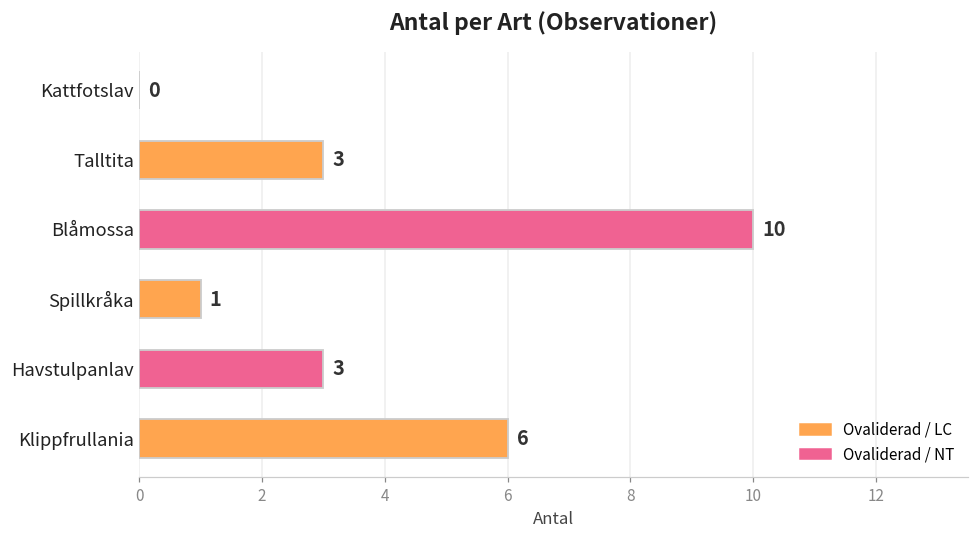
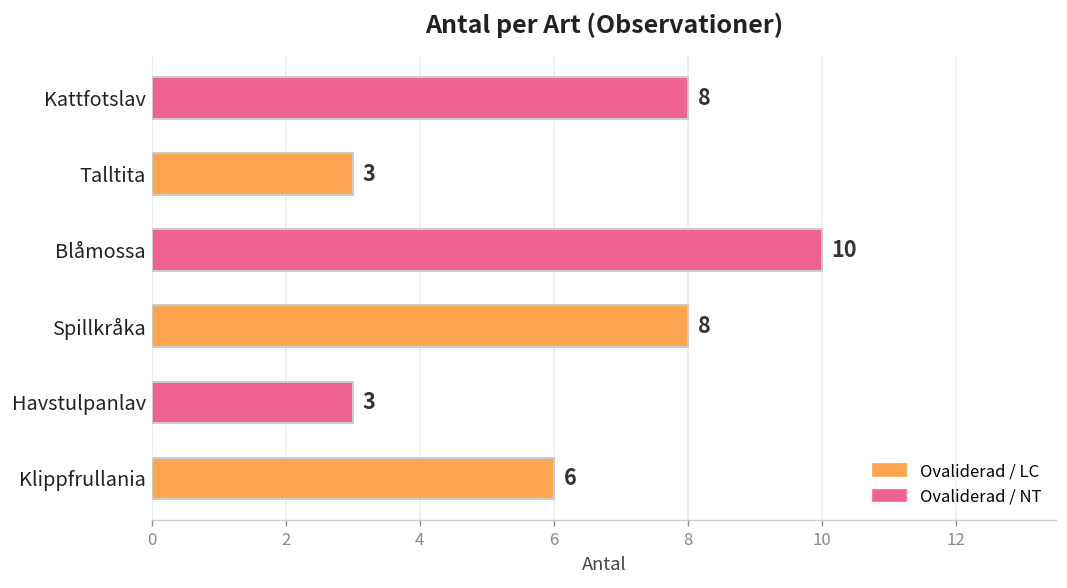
Kattfotslav: 0 -> 8
Spillkråka: 1 -> 8
